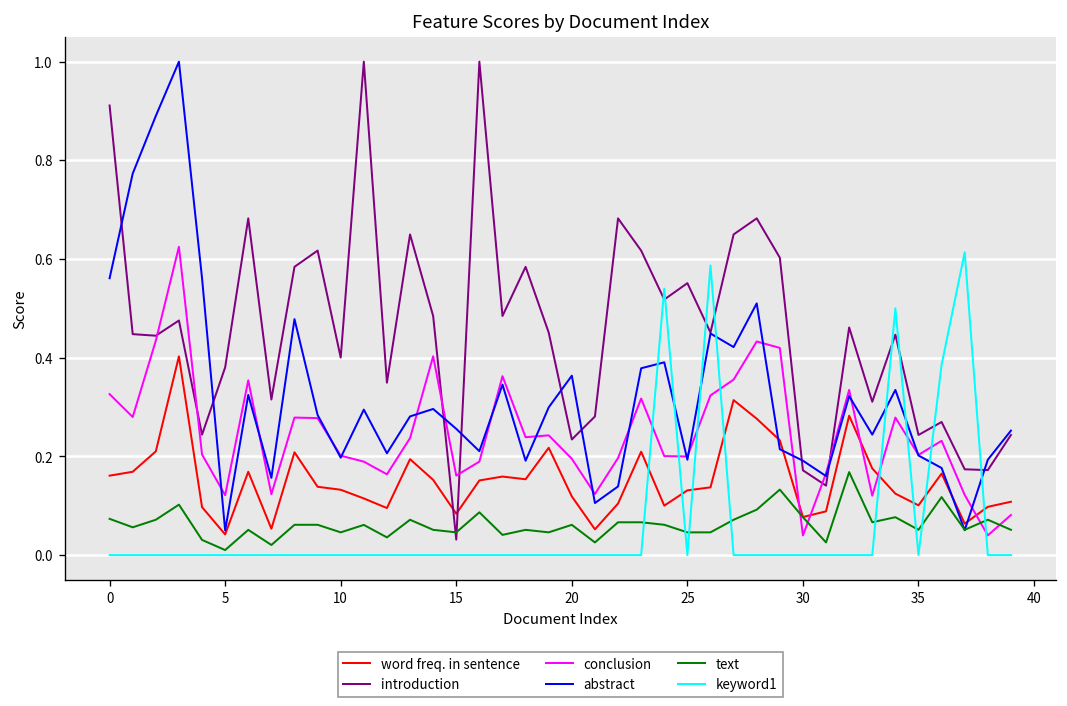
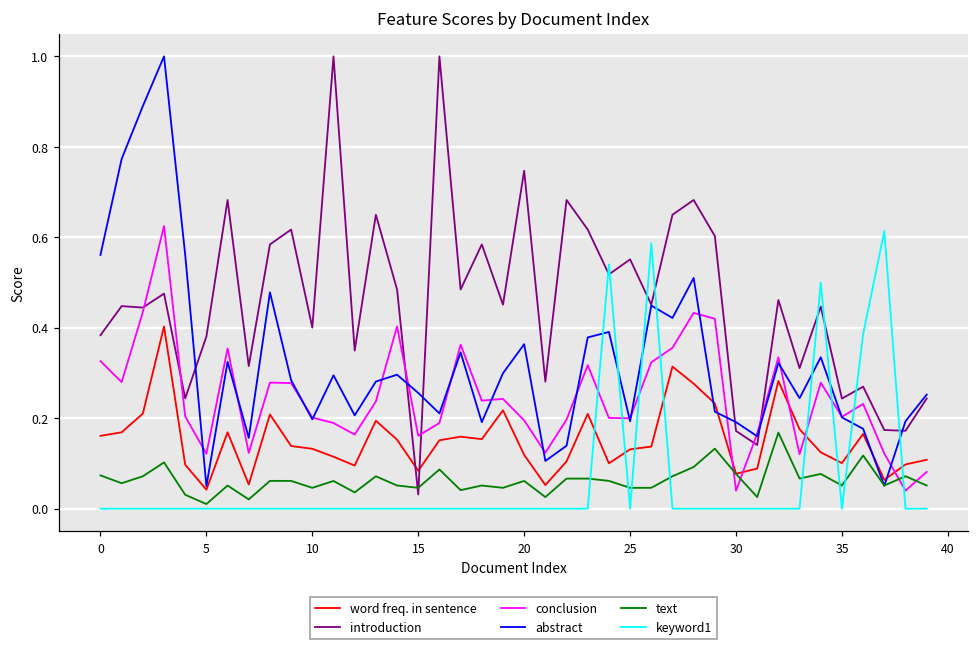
introduction, 0: 0.91 -> 0.38
introduction, 20: 0.23 -> 0.75
